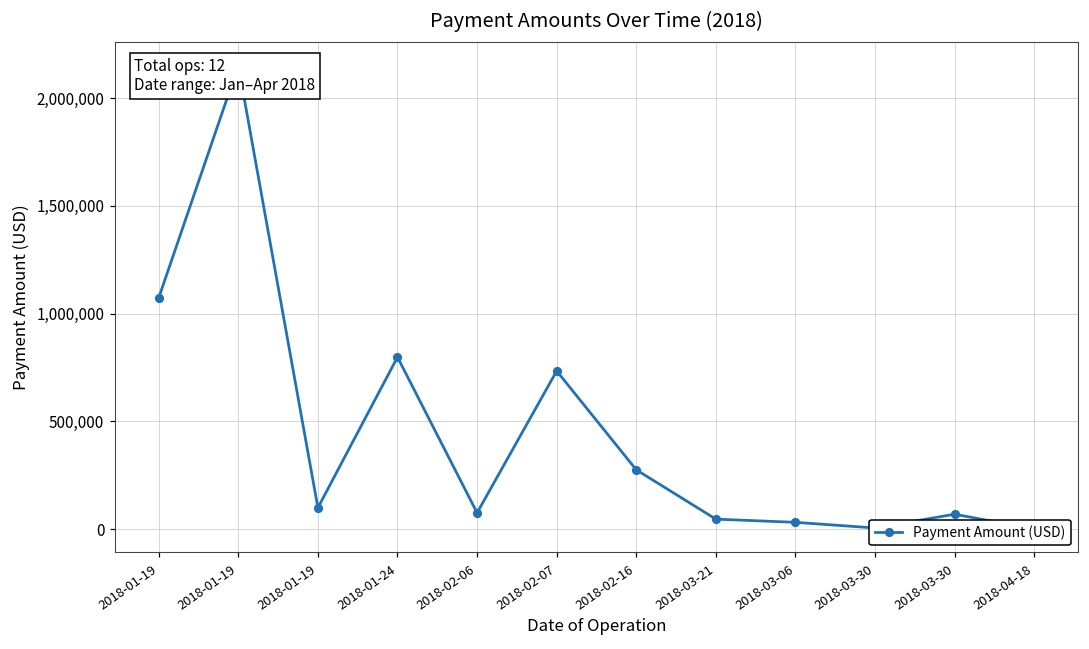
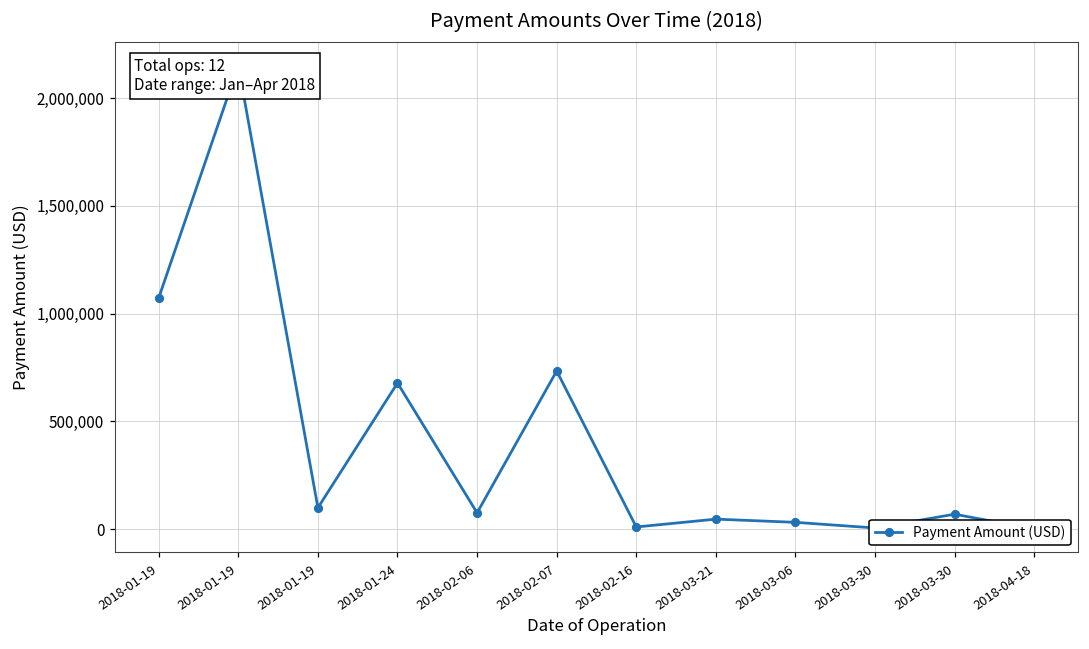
2018-01-24: 800,000 -> 680,000
2018-02-16: 280,000 -> 10,000
